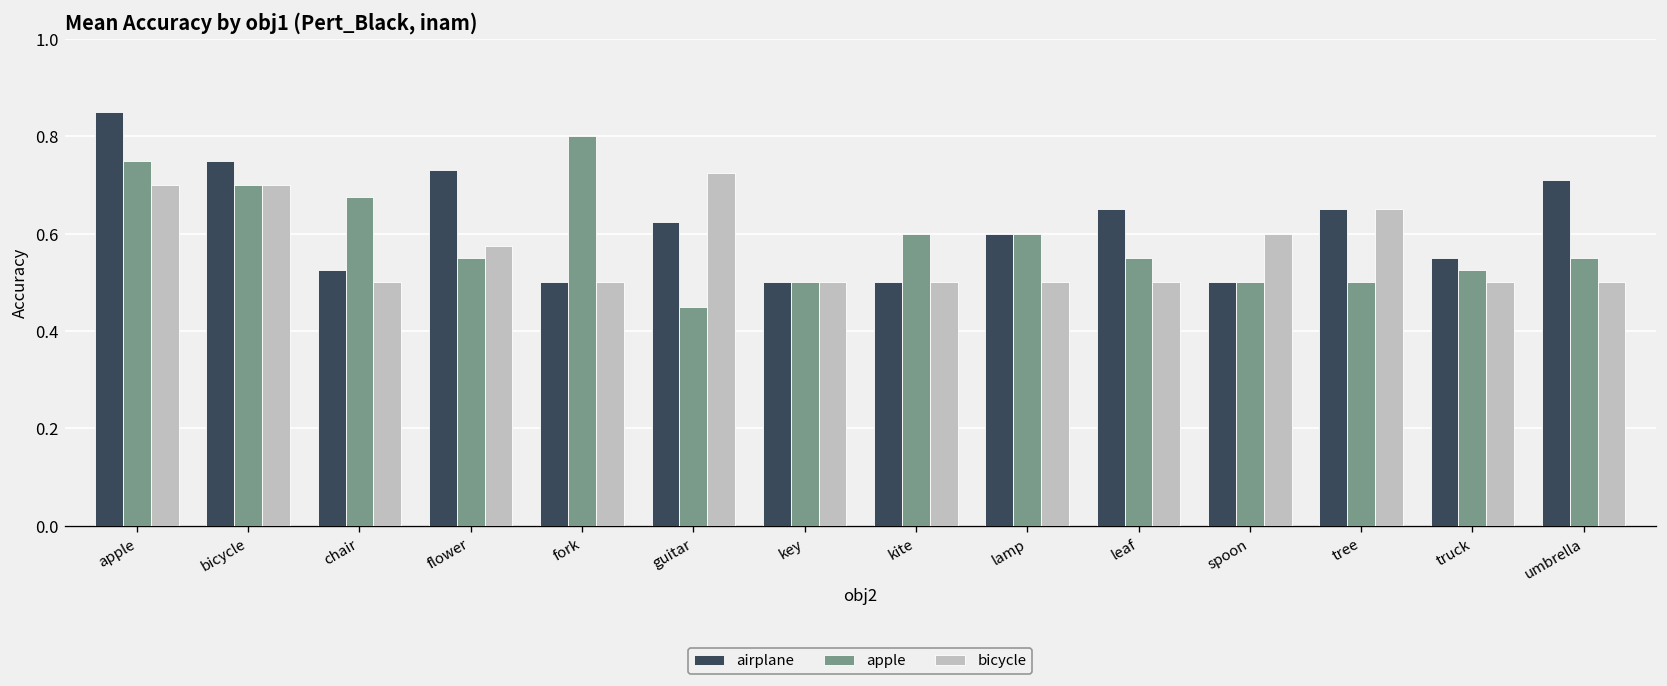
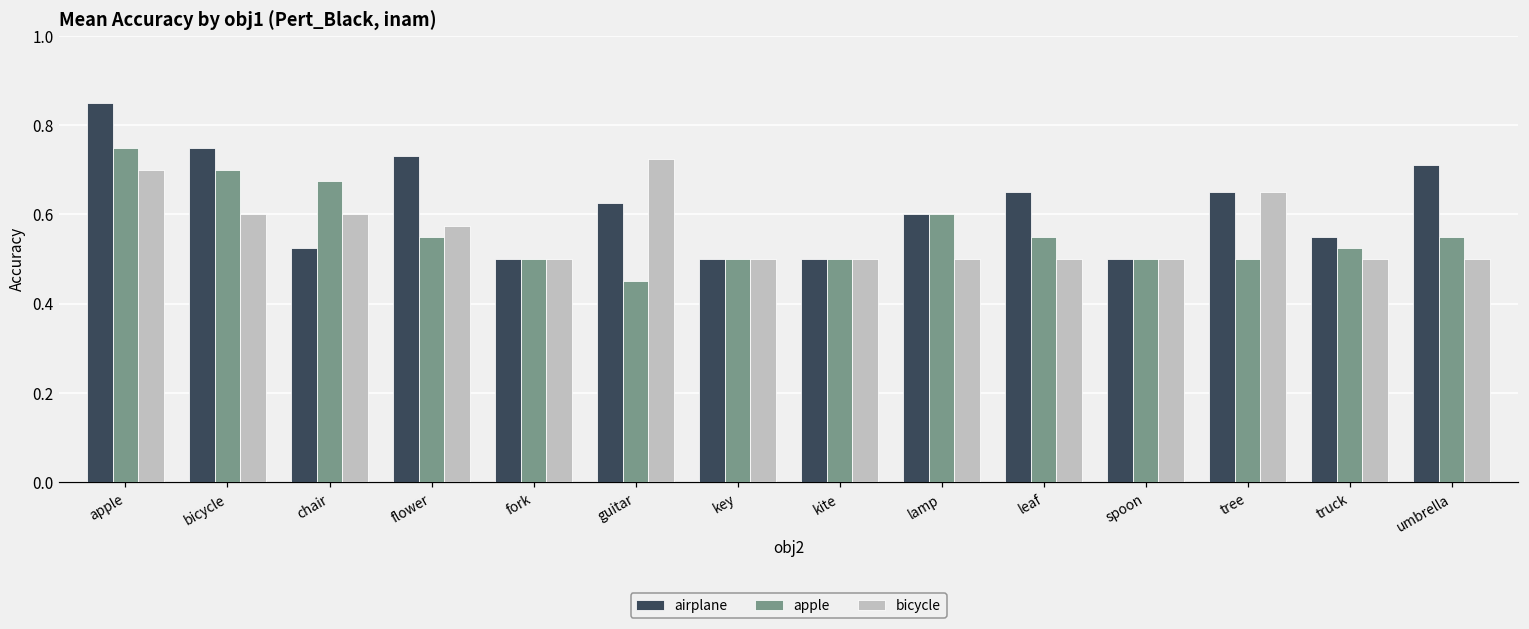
bicycle, bicycle: 0.7 -> 0.6
bicycle, chair: 0.5 -> 0.6
apple, fork: 0.8 -> 0.5
apple, kite: 0.6 -> 0.5
bicycle, spoon: 0.6 -> 0.5
